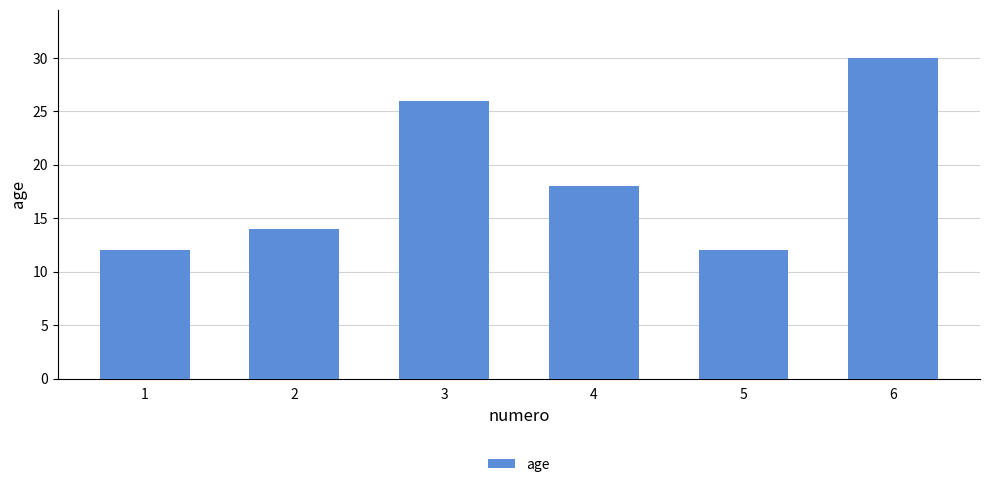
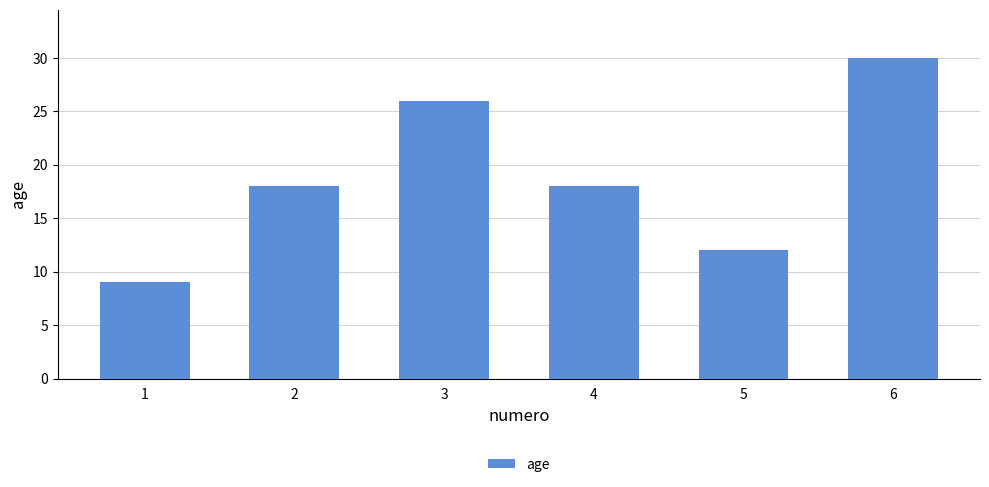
1: 12 -> 9
2: 14 -> 18
